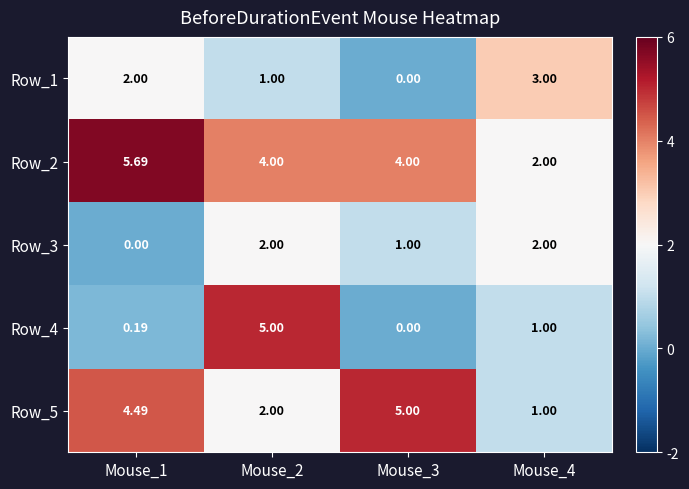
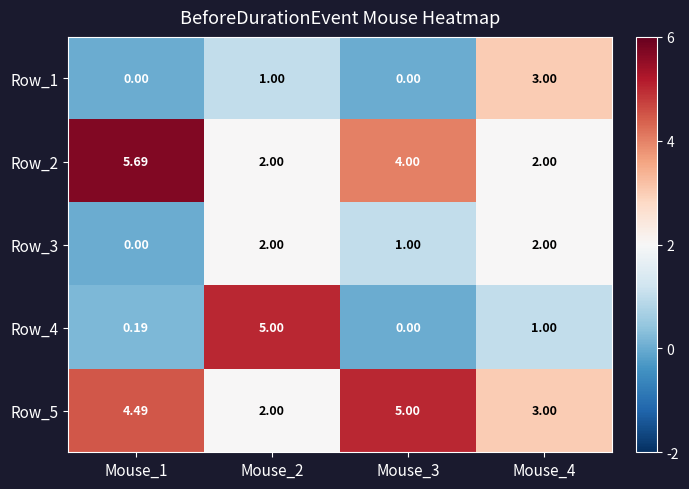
Row_1, Mouse_1: 2.00 -> 0.00
Row_2, Mouse_2: 4.00 -> 2.00
Row_5, Mouse_4: 1.00 -> 3.00
